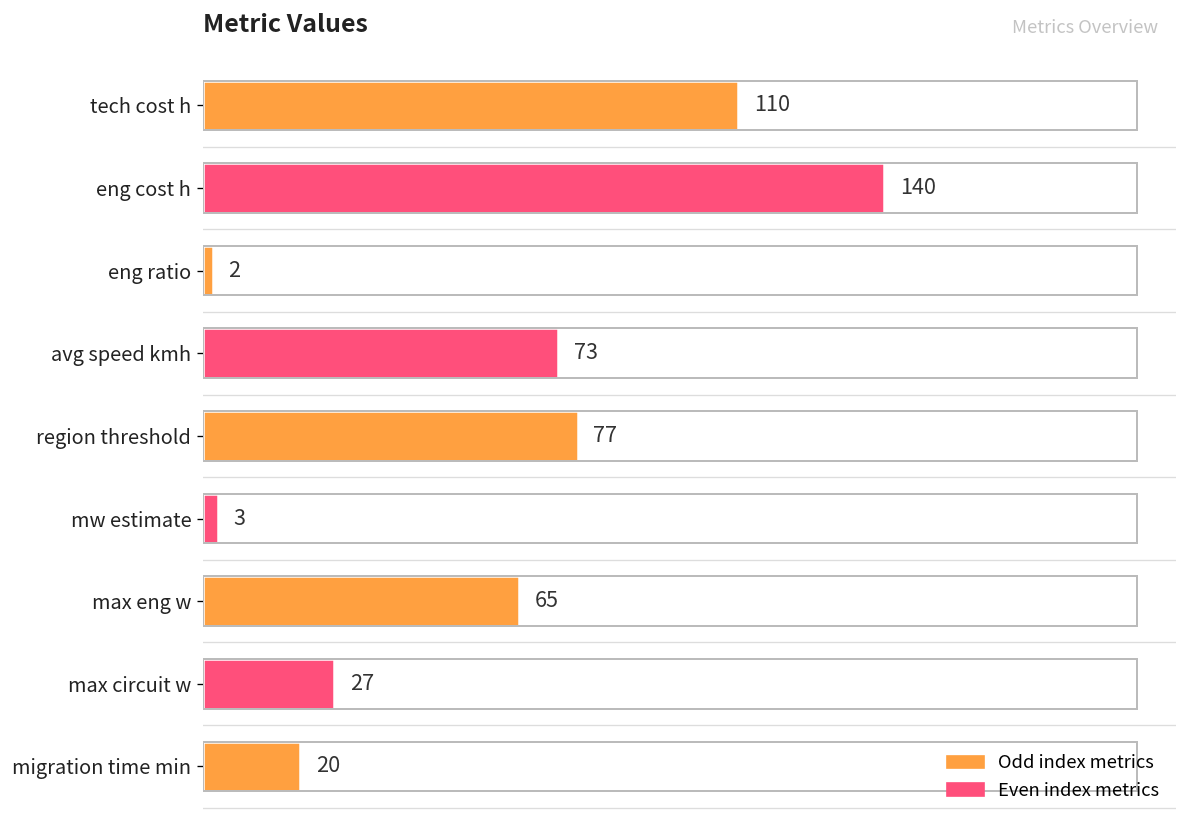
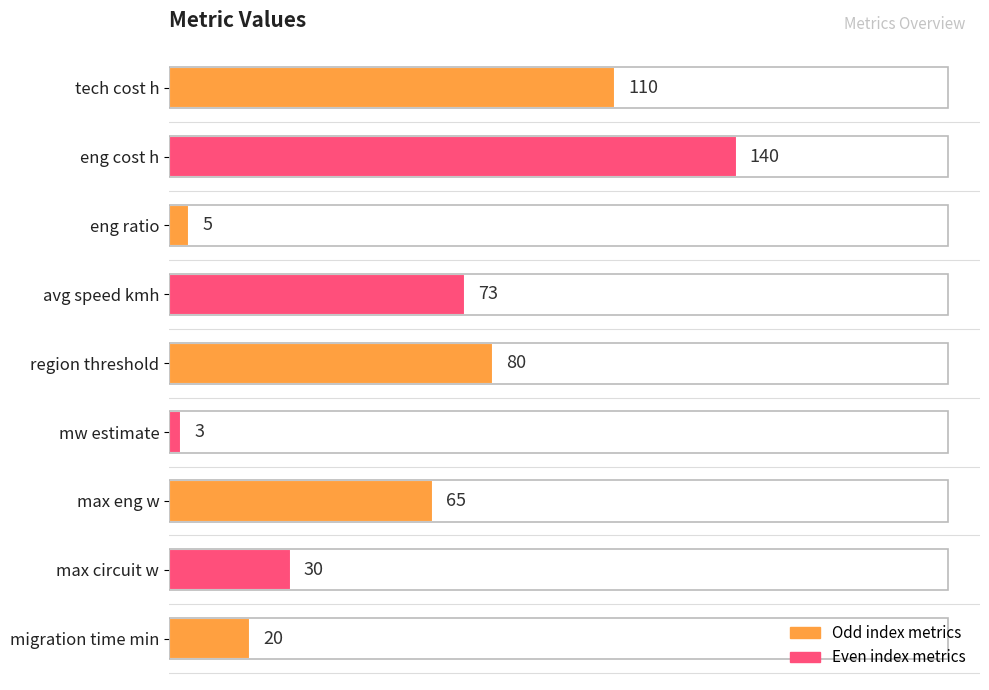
eng ratio: 2 -> 5
region threshold: 77 -> 80
max circuit w: 27 -> 30
